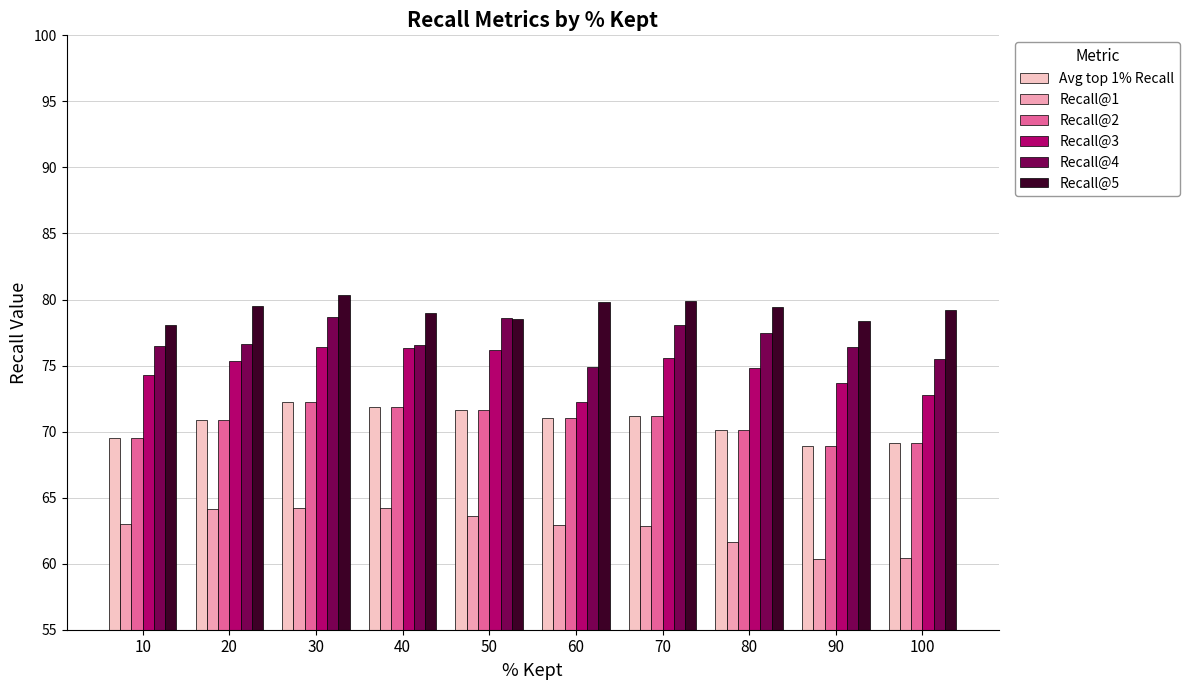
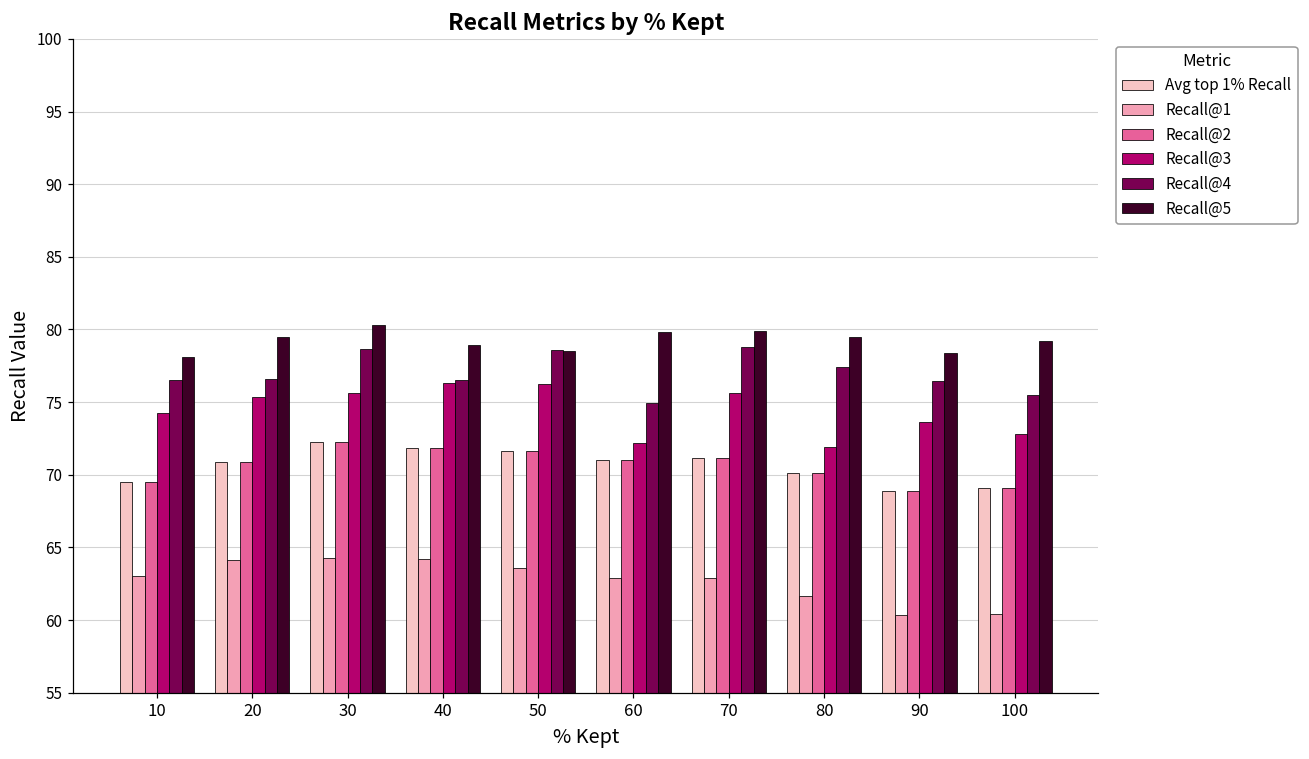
Recall@3, 30: 76.4 -> 75.6
Recall@4, 70: 78.1 -> 78.8
Recall@3, 80: 74.8 -> 71.9
